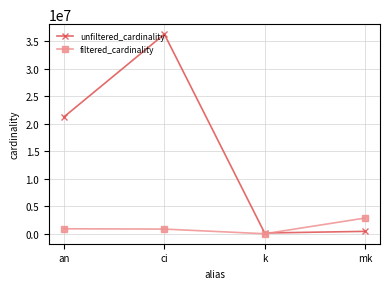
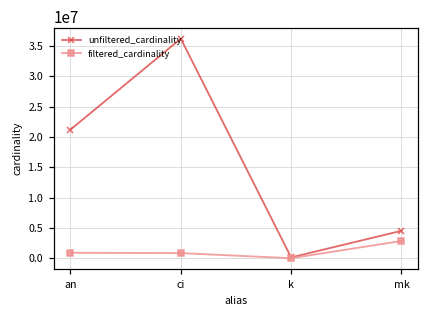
unfiltered_cardinality, mk: 0 -> 5000000
